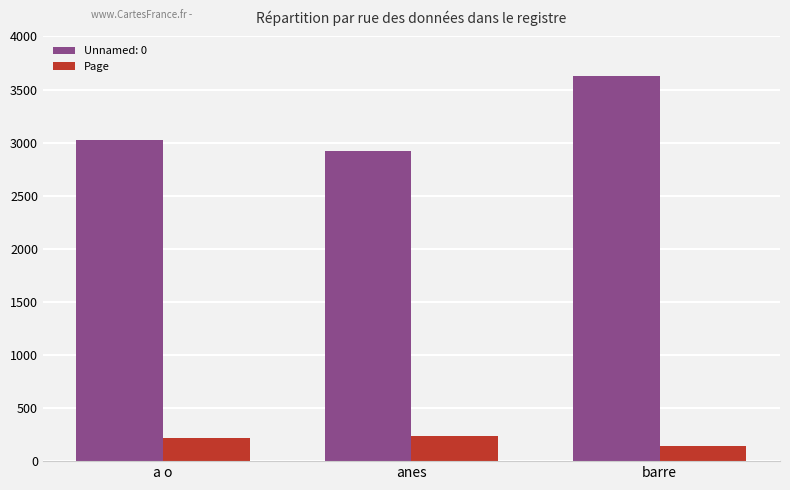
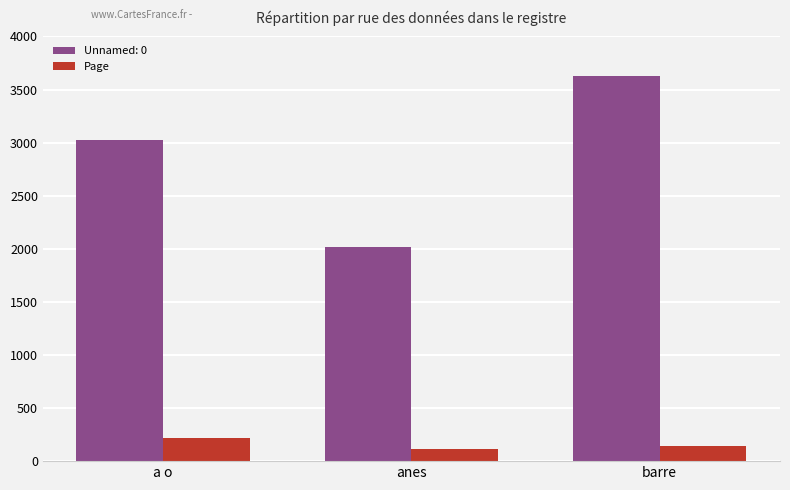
Unnamed: 0, anes: 2920 -> 2020
Page, anes: 240 -> 110
